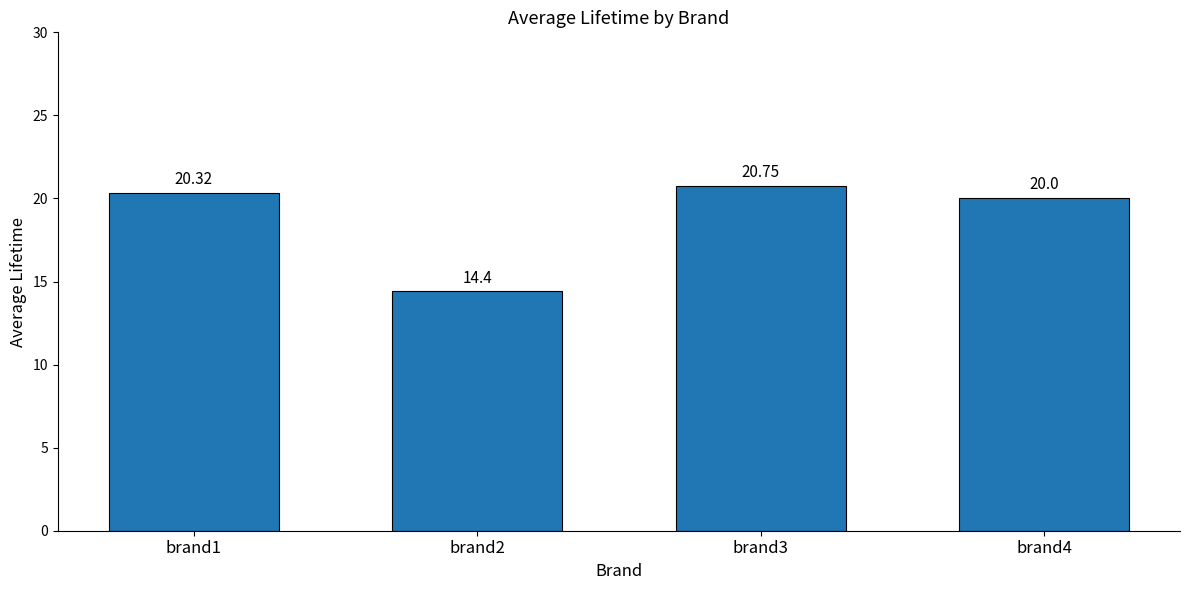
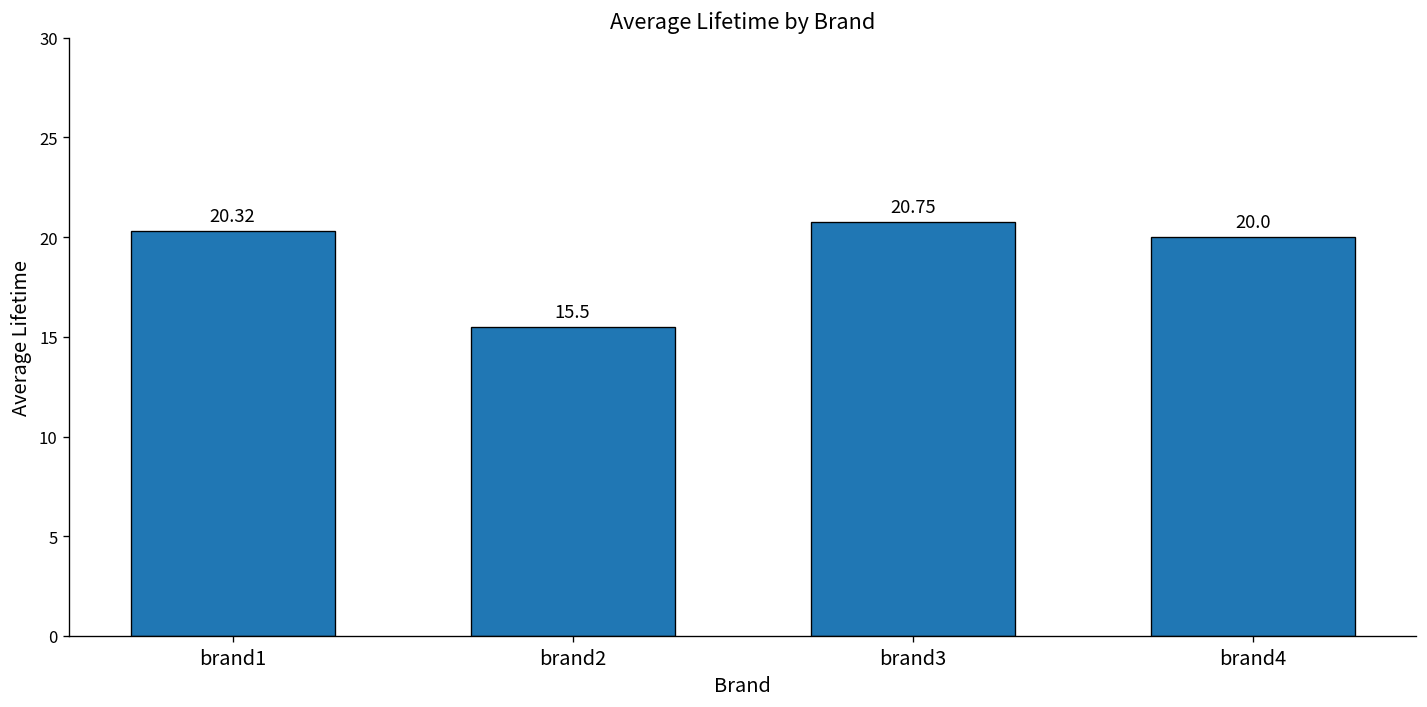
brand2: 14.4 -> 15.5
